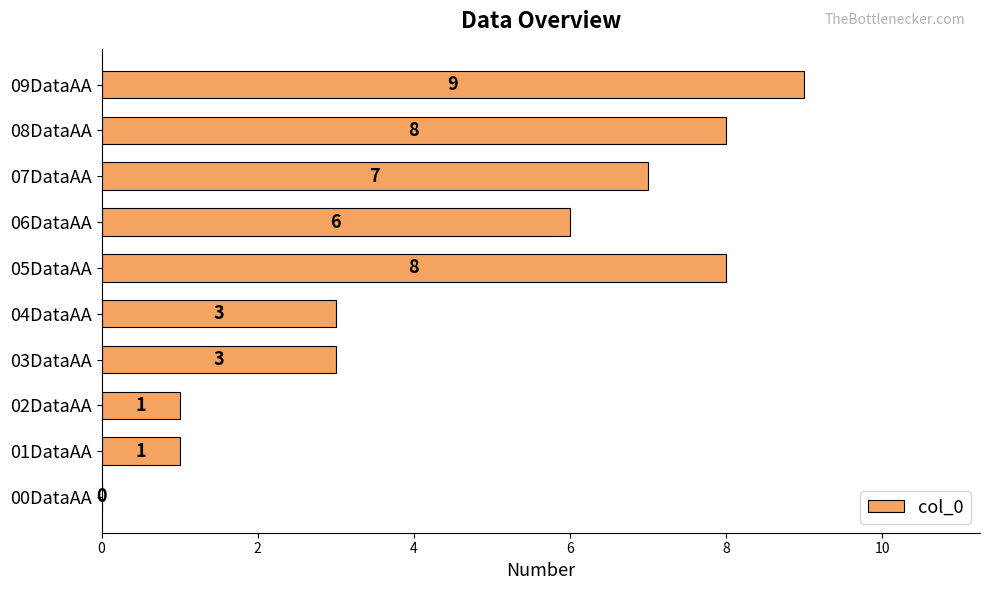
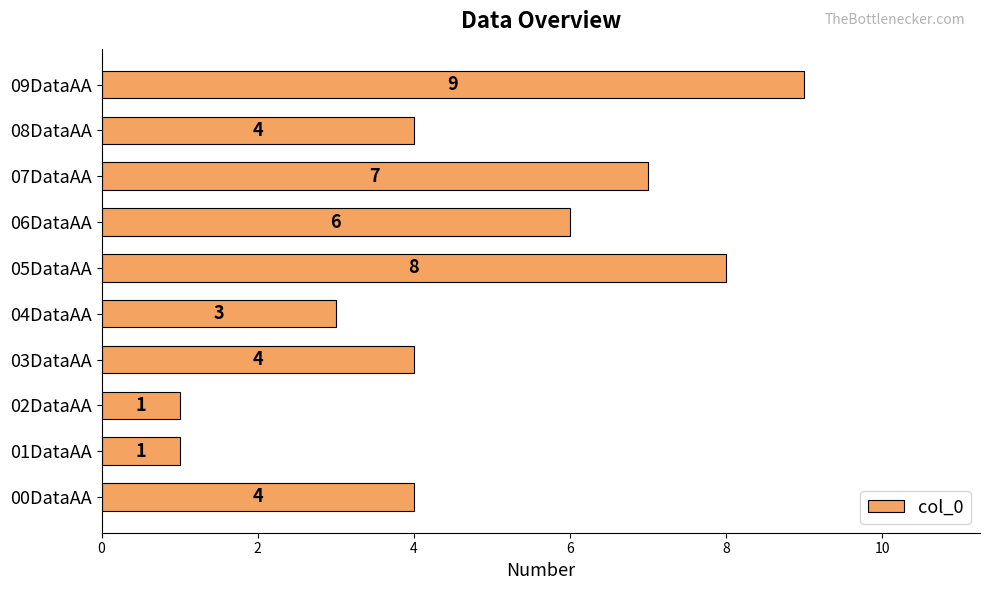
08DataAA: 8 -> 4
03DataAA: 3 -> 4
00DataAA: 0 -> 4
